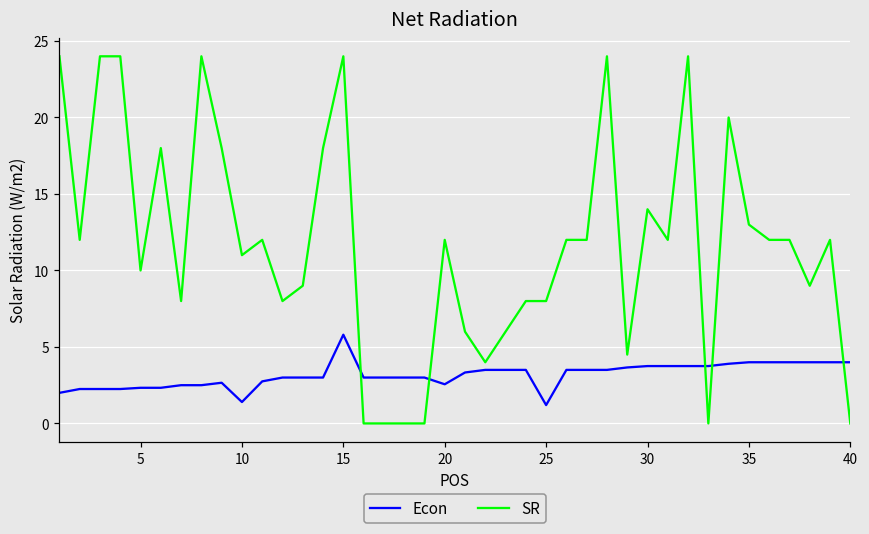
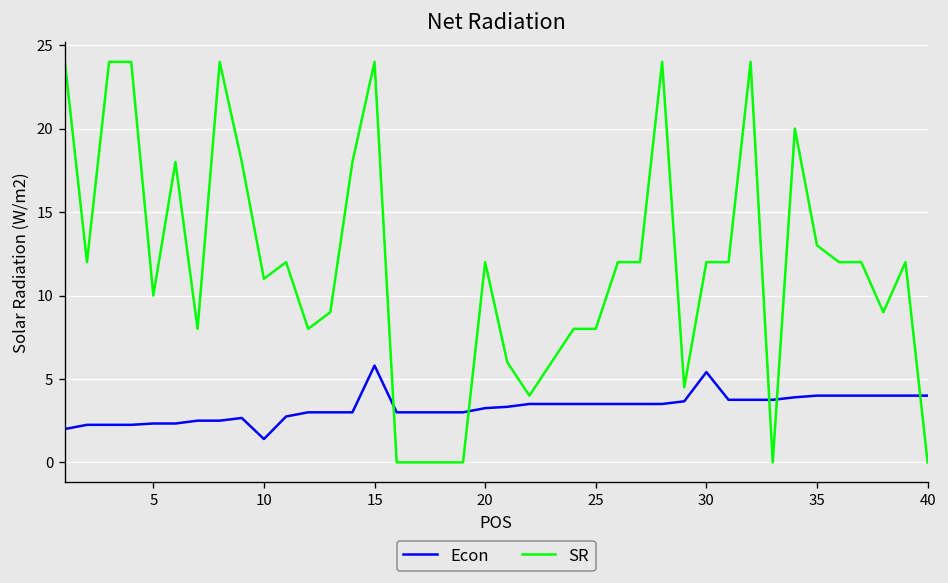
Econ, 20: 2.6 -> 3.3
Econ, 25: 1.2 -> 3.5
Econ, 30: 3.8 -> 5.4
SR, 30: 14 -> 12
